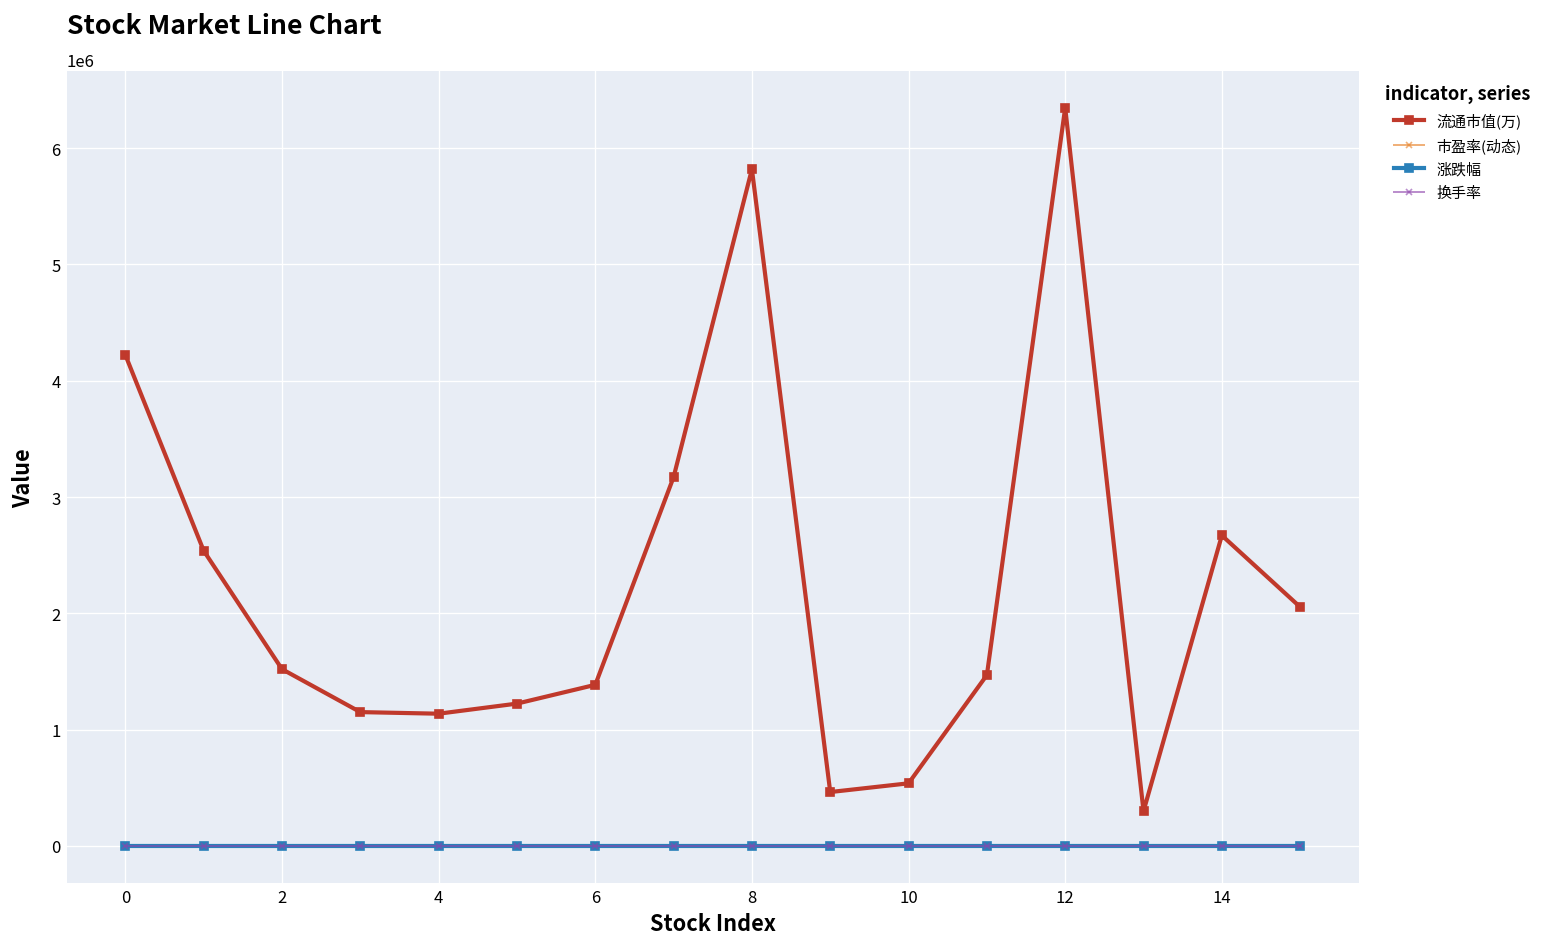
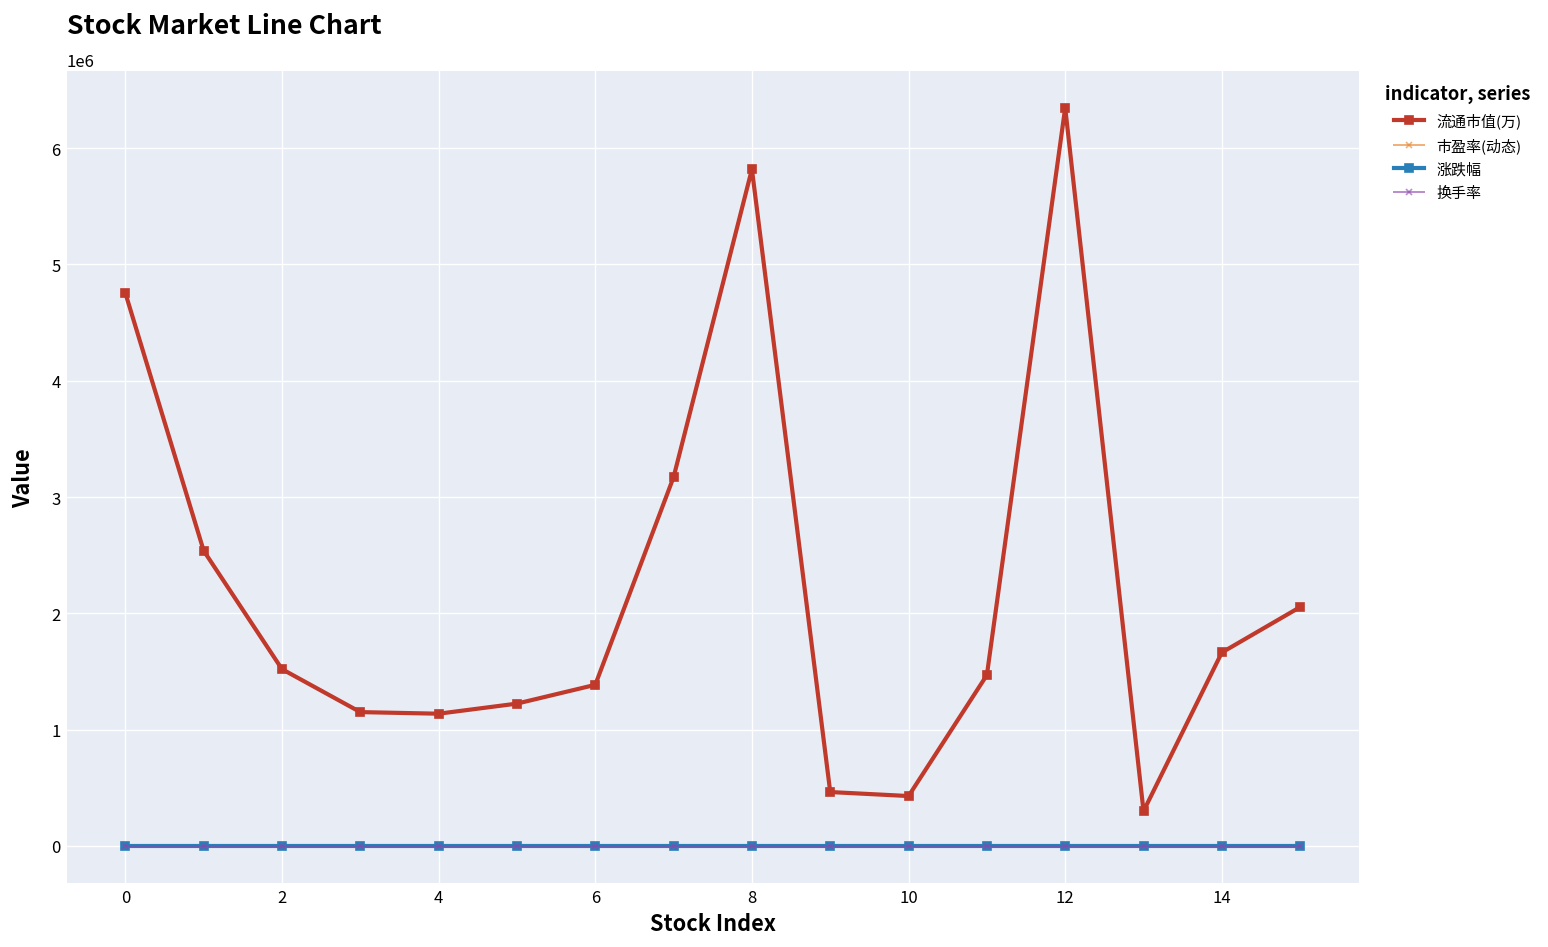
流通市值(万), 0: 4200000 -> 4800000
流通市值(万), 10: 500000 -> 400000
流通市值(万), 14: 2700000 -> 1700000
